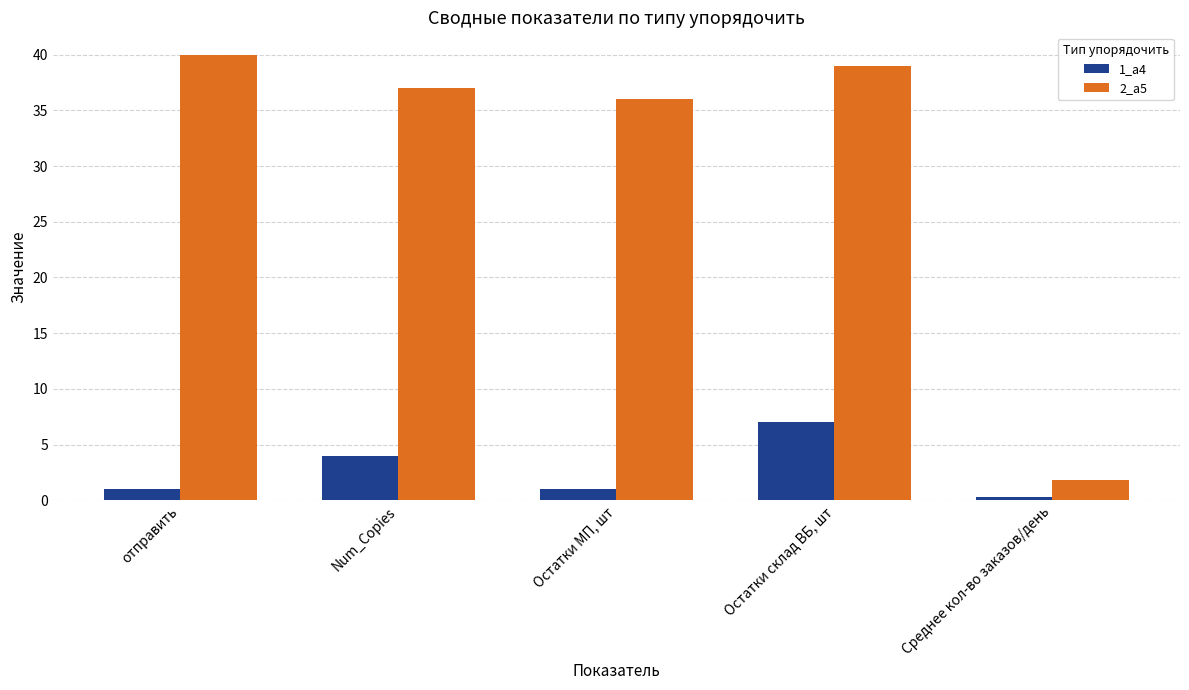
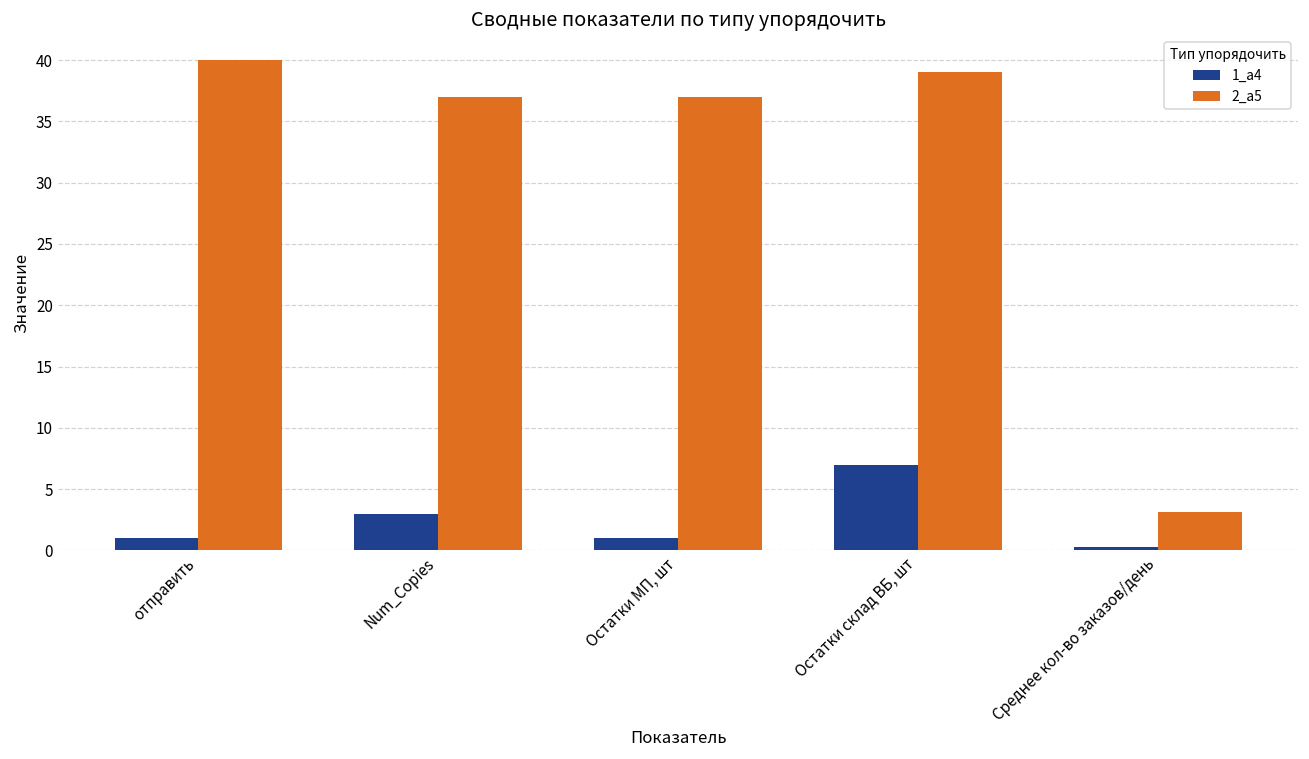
1_а4, Num_Copies: 4 -> 3
2_а5, Остатки МП, шт: 36 -> 37
2_а5, Среднее кол-во заказов/день: 1.8 -> 3.1
